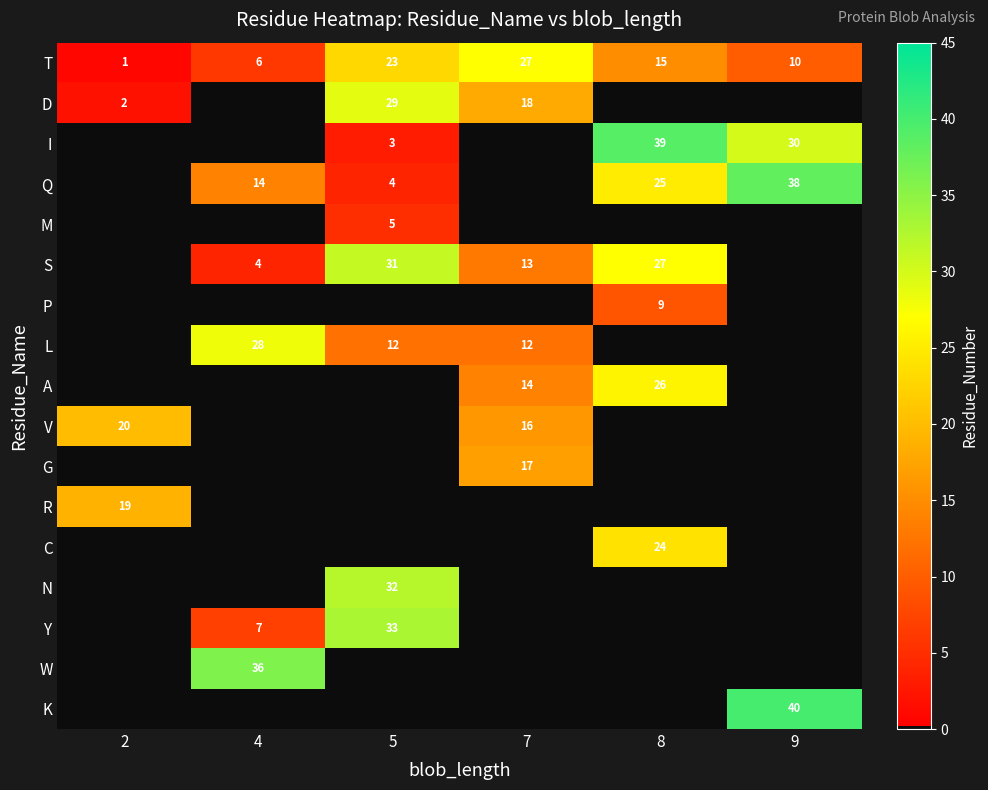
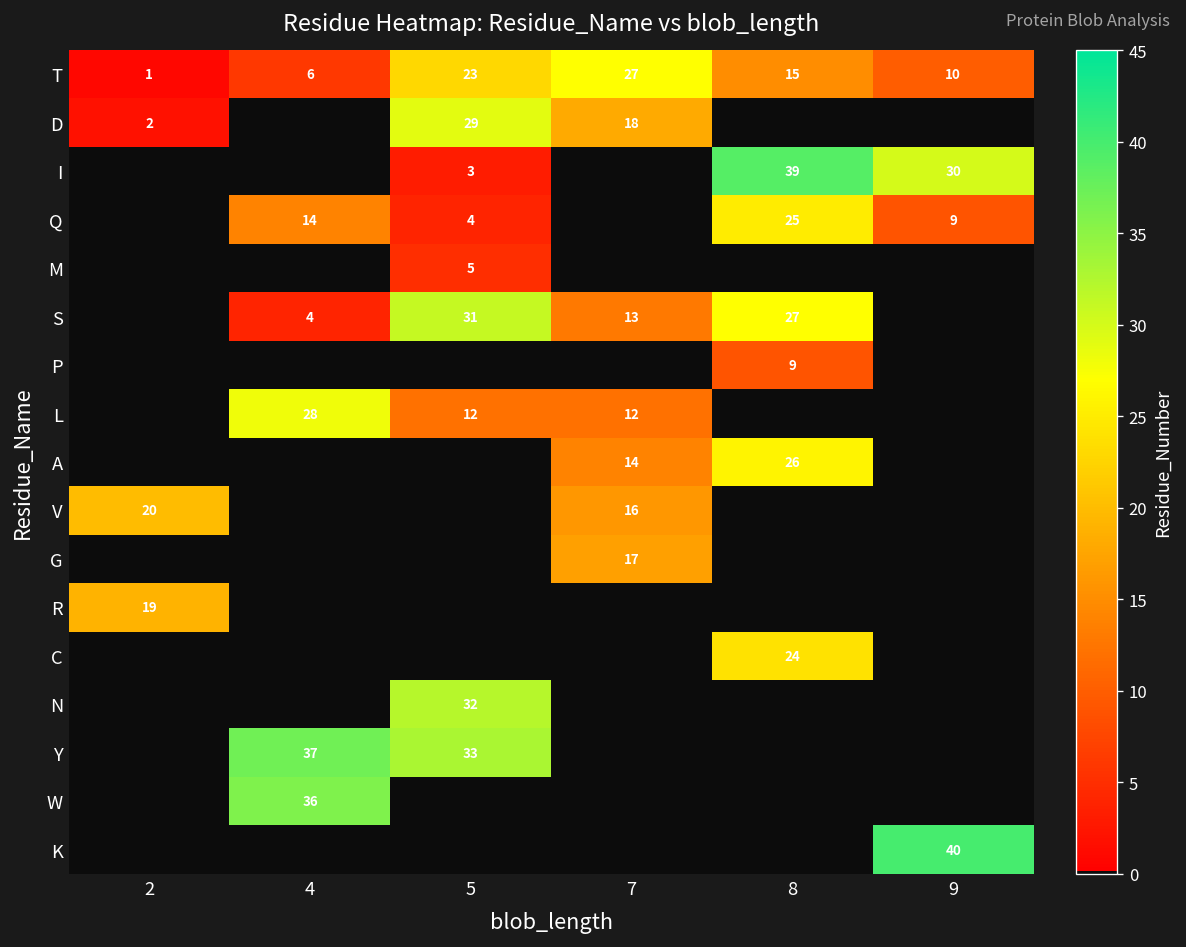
Q, 9: 38 -> 9
Y, 4: 7 -> 37
